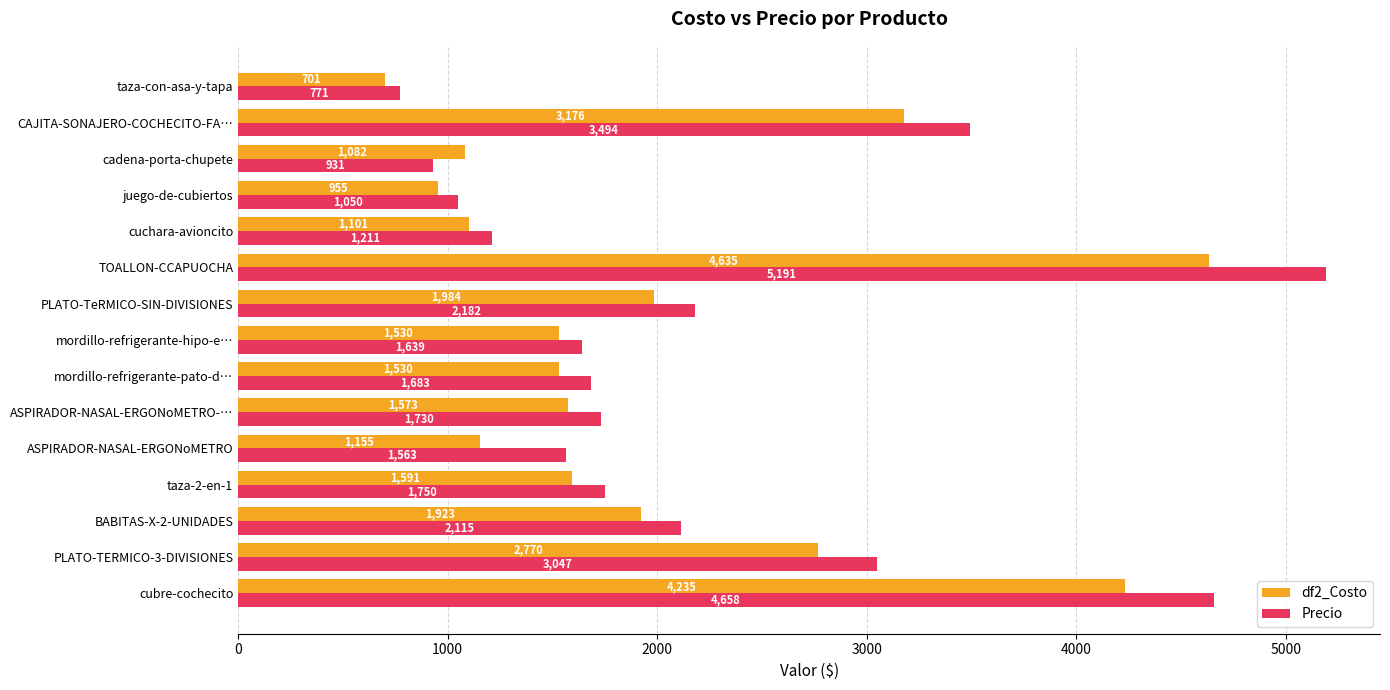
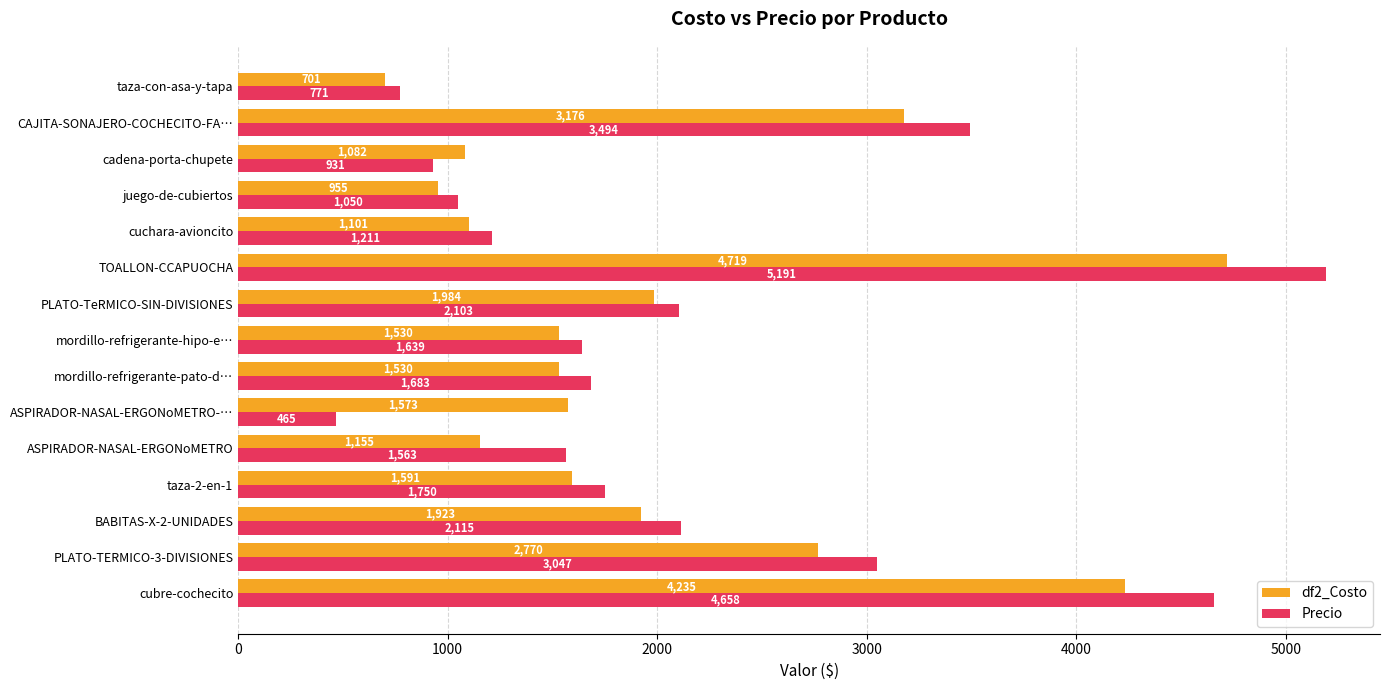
df2_Costo, TOALLON-CCAPUOCHA: 4,635 -> 4,719
Precio, PLATO-TeRMICO-SIN-DIVISIONES: 2,182 -> 2,103
Precio, ASPIRADOR-NASAL-ERGONoMETRO-…: 1,730 -> 465
